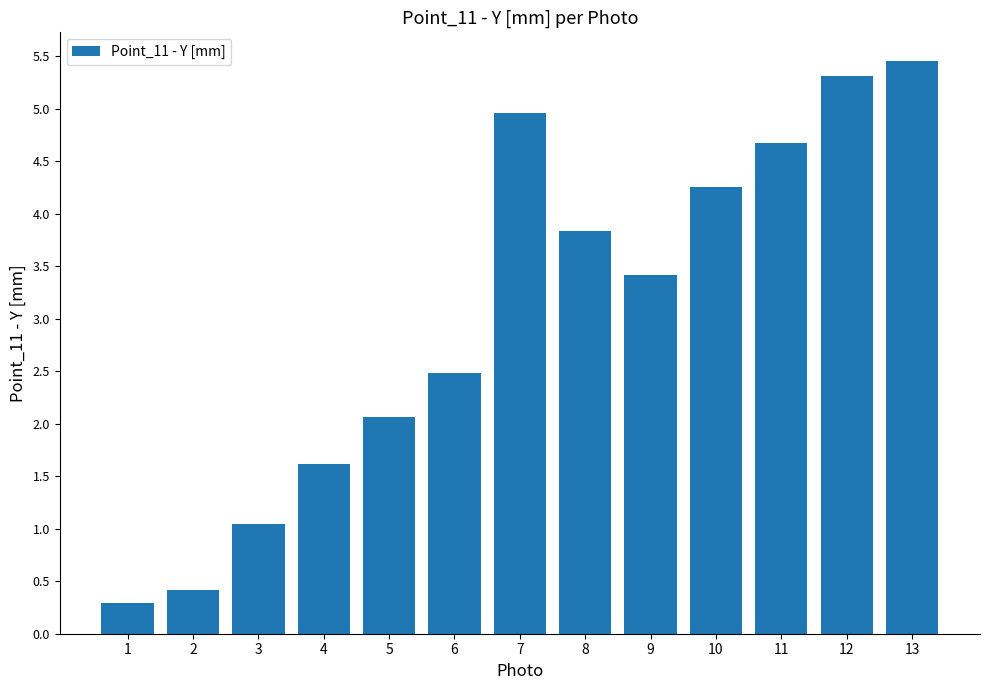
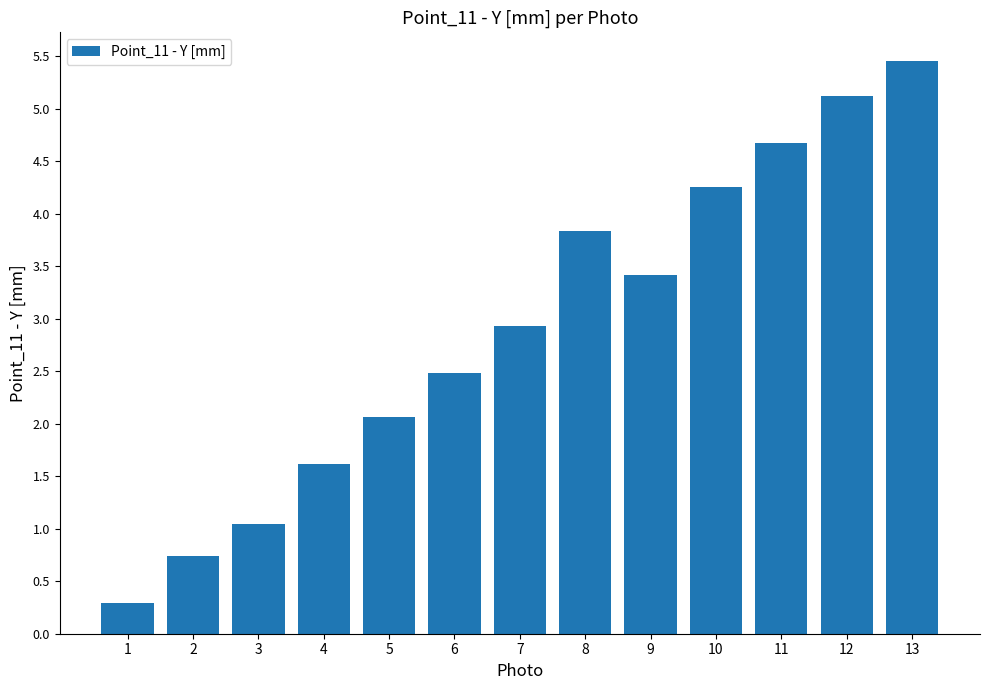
2: 0.41 -> 0.74
7: 4.96 -> 2.93
12: 5.31 -> 5.12
